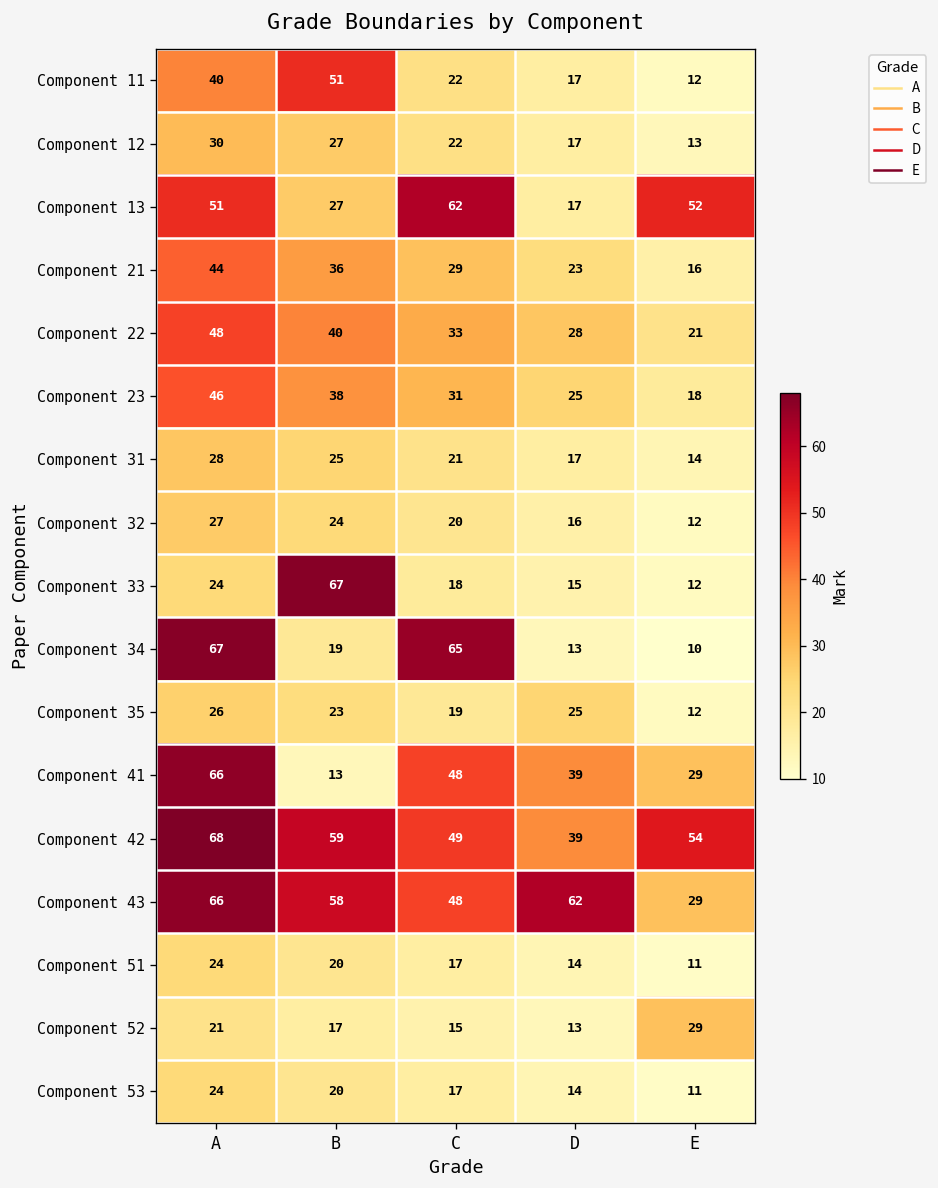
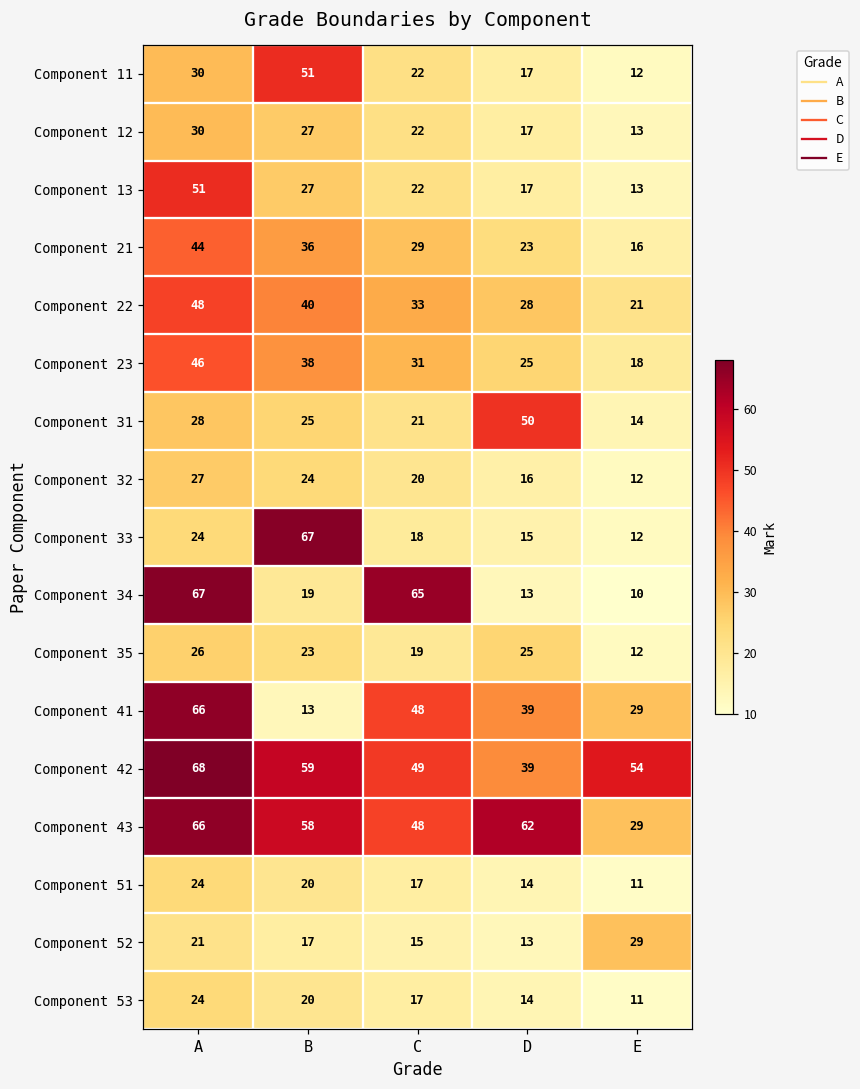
Component 11, A: 40 -> 30
Component 13, C: 62 -> 22
Component 13, E: 52 -> 13
Component 31, D: 17 -> 50
